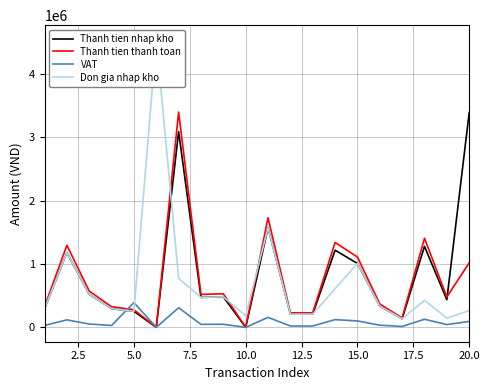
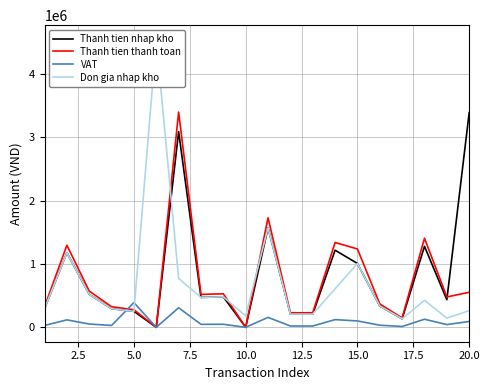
Thanh tien thanh toan, 15.0: 1100000 -> 1200000
Thanh tien thanh toan, 20.0: 1000000 -> 600000
